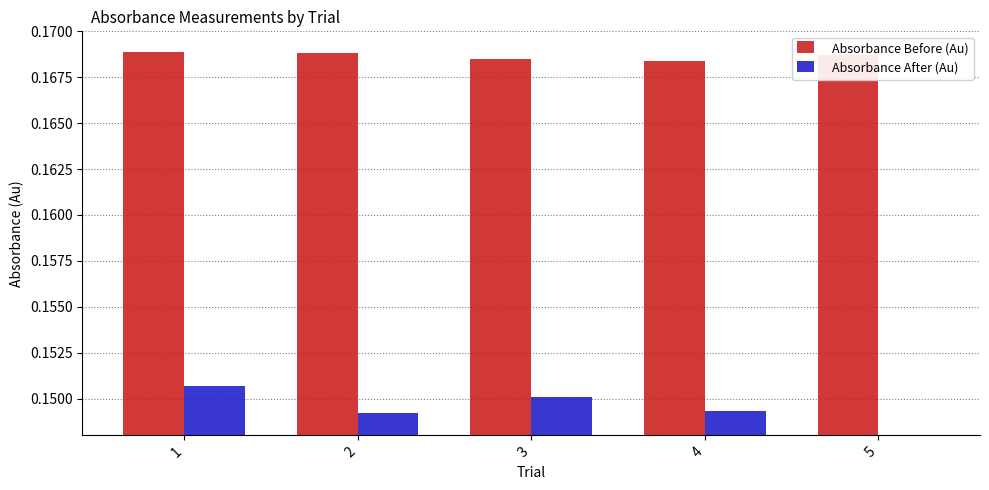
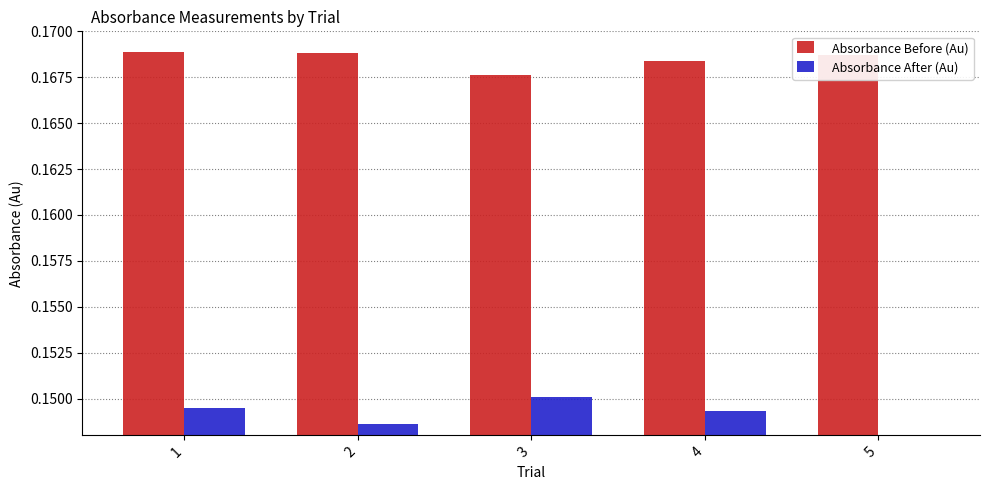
Absorbance After (Au), 1: 0.1507 -> 0.1495
Absorbance After (Au), 2: 0.1492 -> 0.1486
Absorbance Before (Au), 3: 0.1685 -> 0.1676
